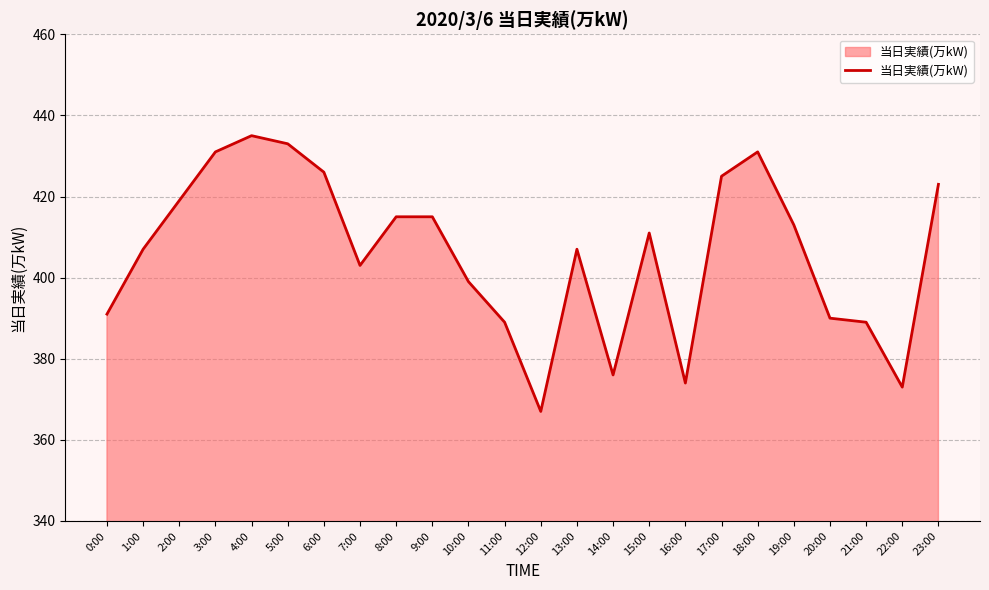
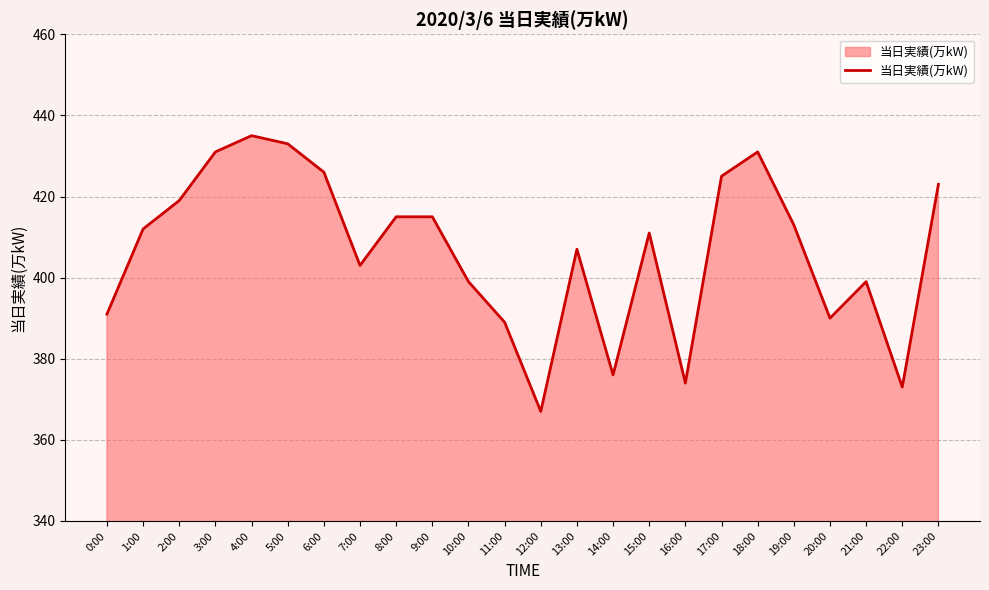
1:00: 407 -> 412
21:00: 389 -> 399
